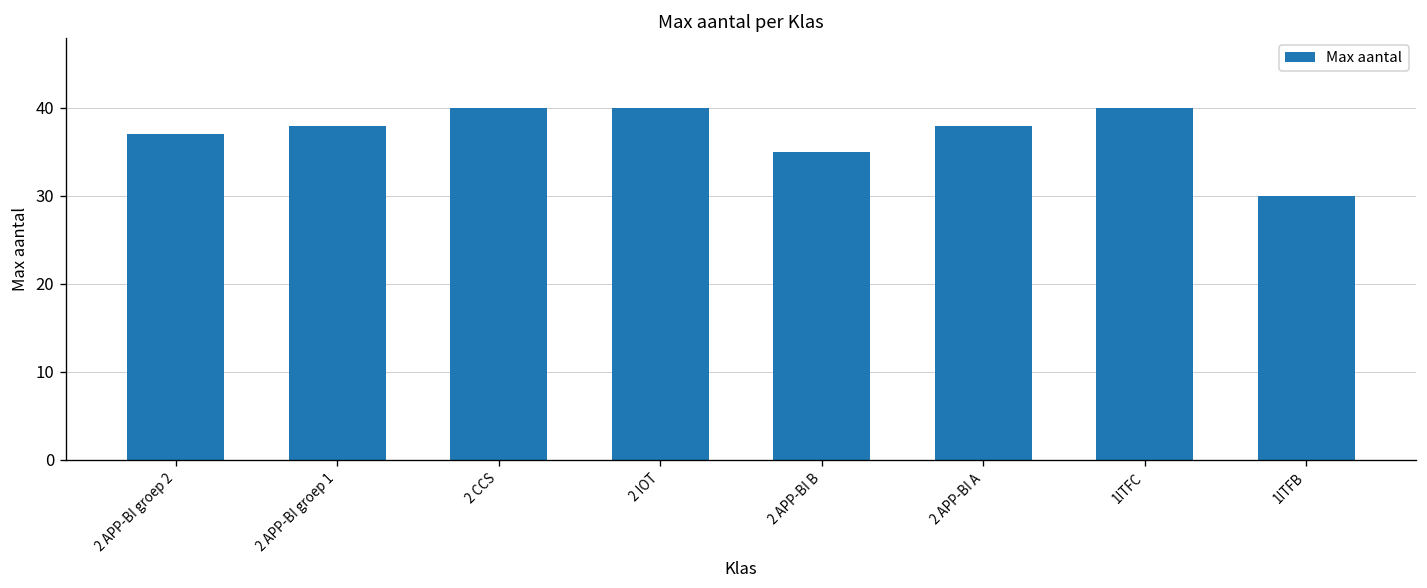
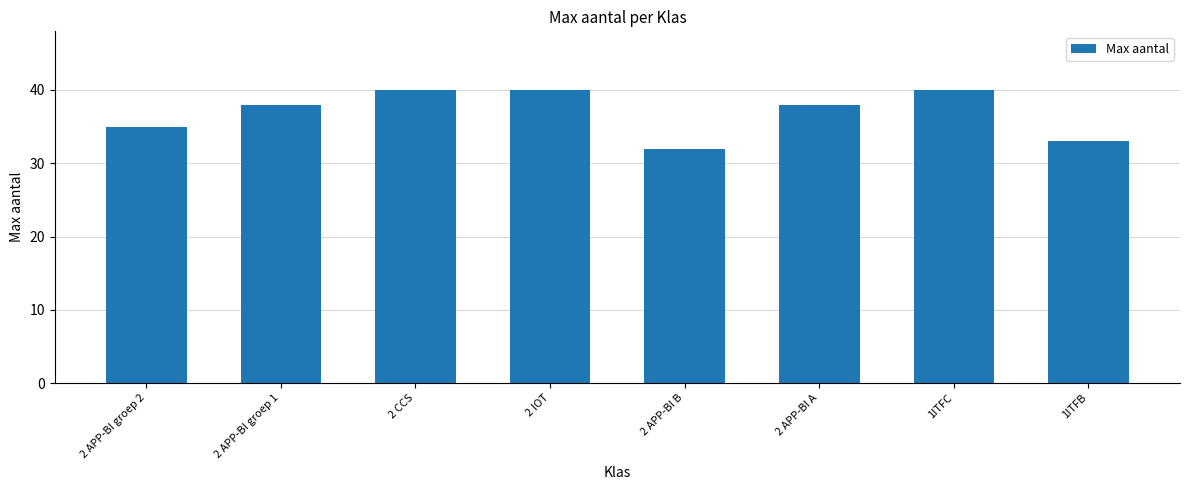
2 APP-BI groep 2: 37 -> 35
2 APP-BI B: 35 -> 32
1ITFB: 30 -> 33
